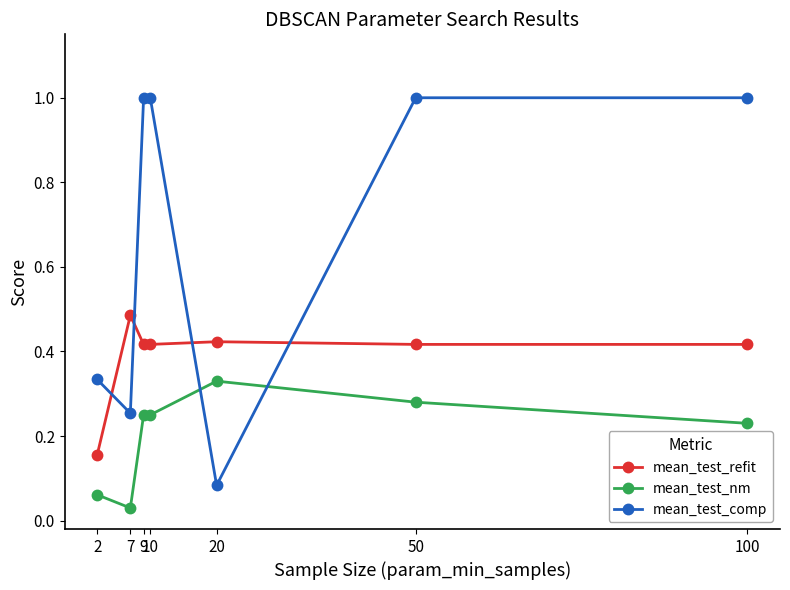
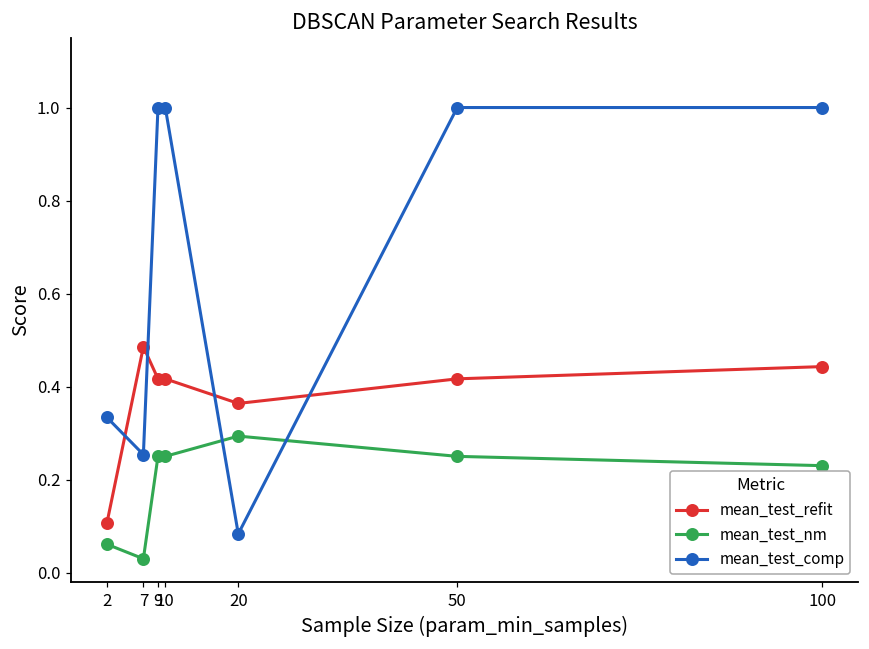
mean_test_refit, 2: 0.16 -> 0.11
mean_test_refit, 20: 0.42 -> 0.36
mean_test_nm, 20: 0.33 -> 0.29
mean_test_nm, 50: 0.28 -> 0.25
mean_test_refit, 100: 0.42 -> 0.44
